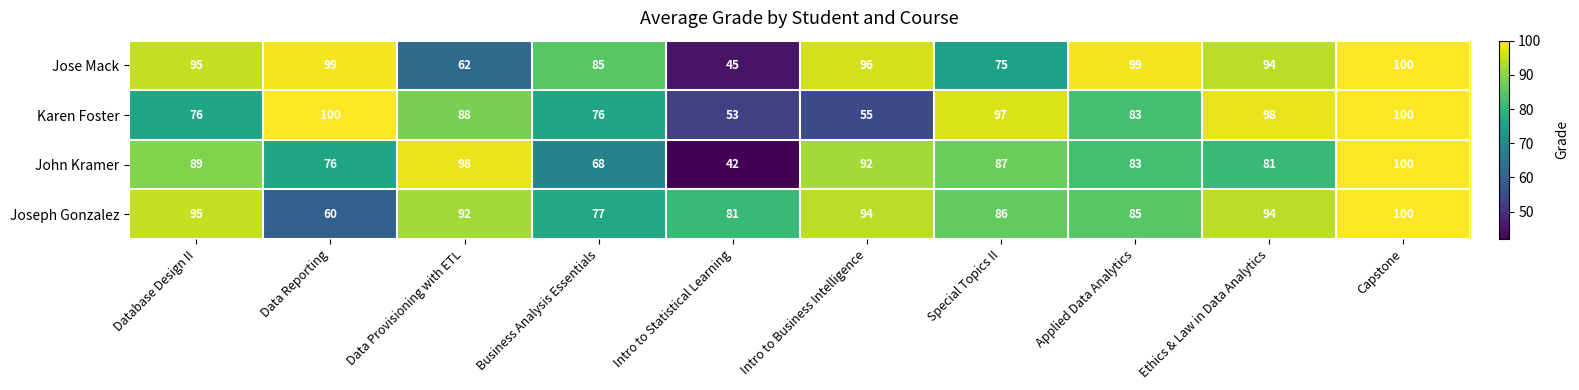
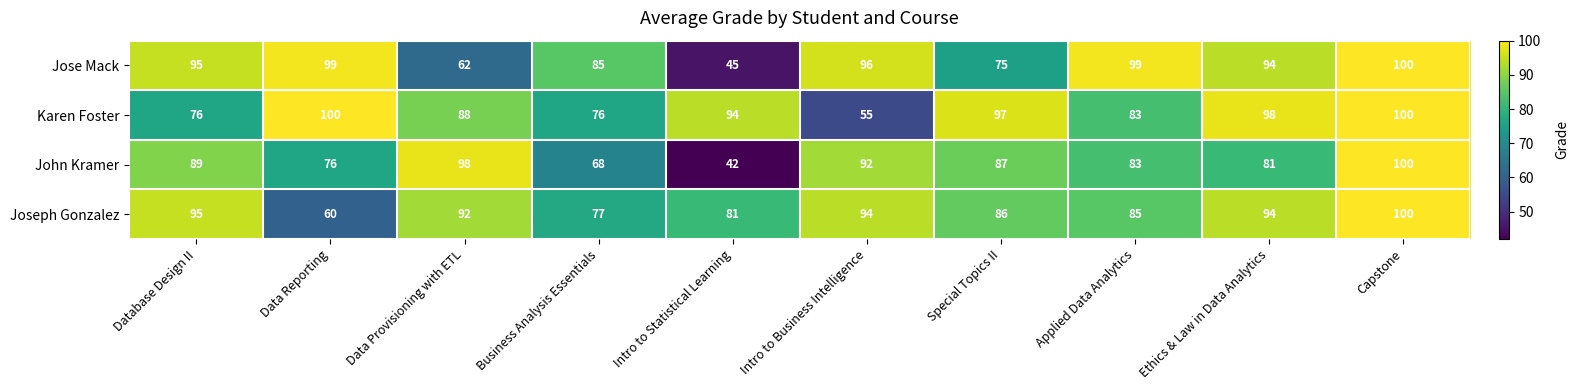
Karen Foster, Intro to Statistical Learning: 53 -> 94
